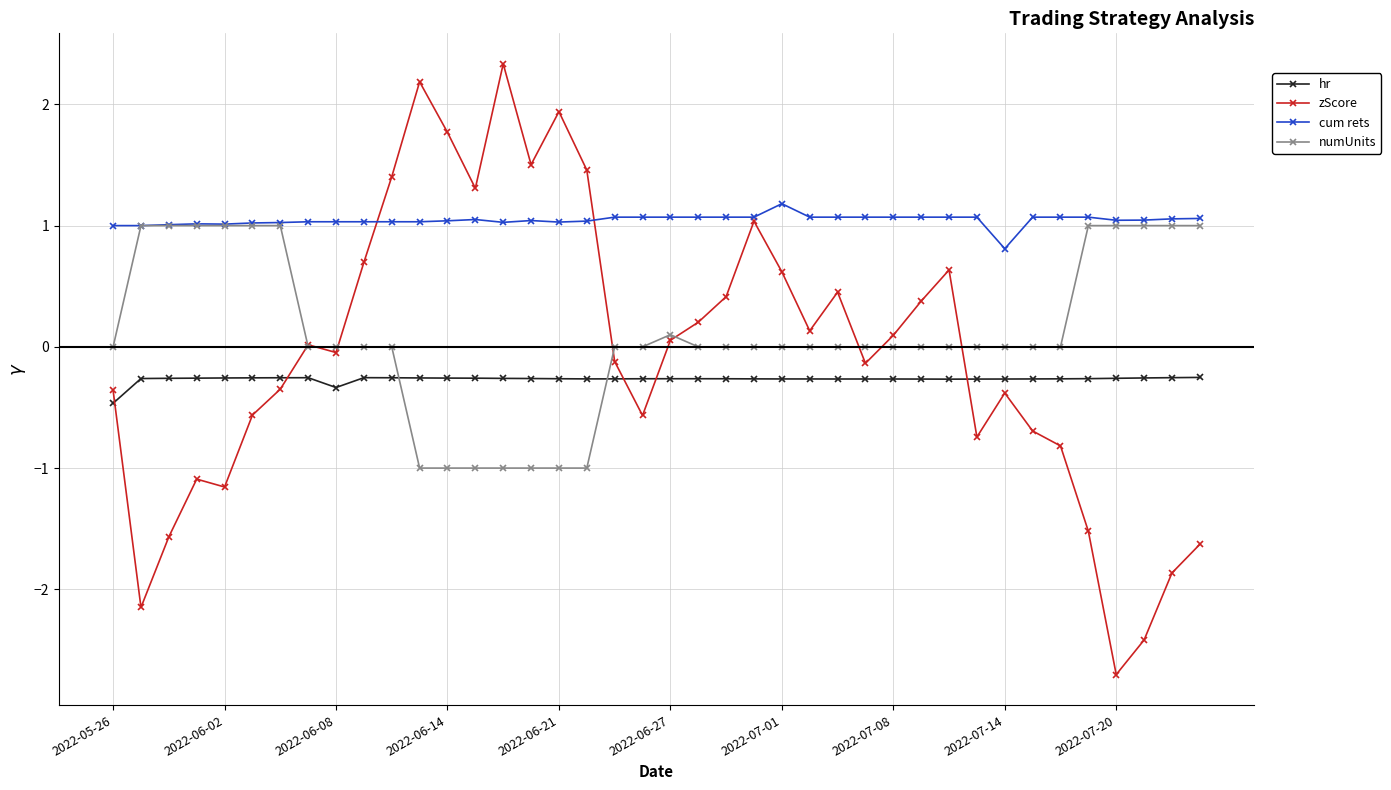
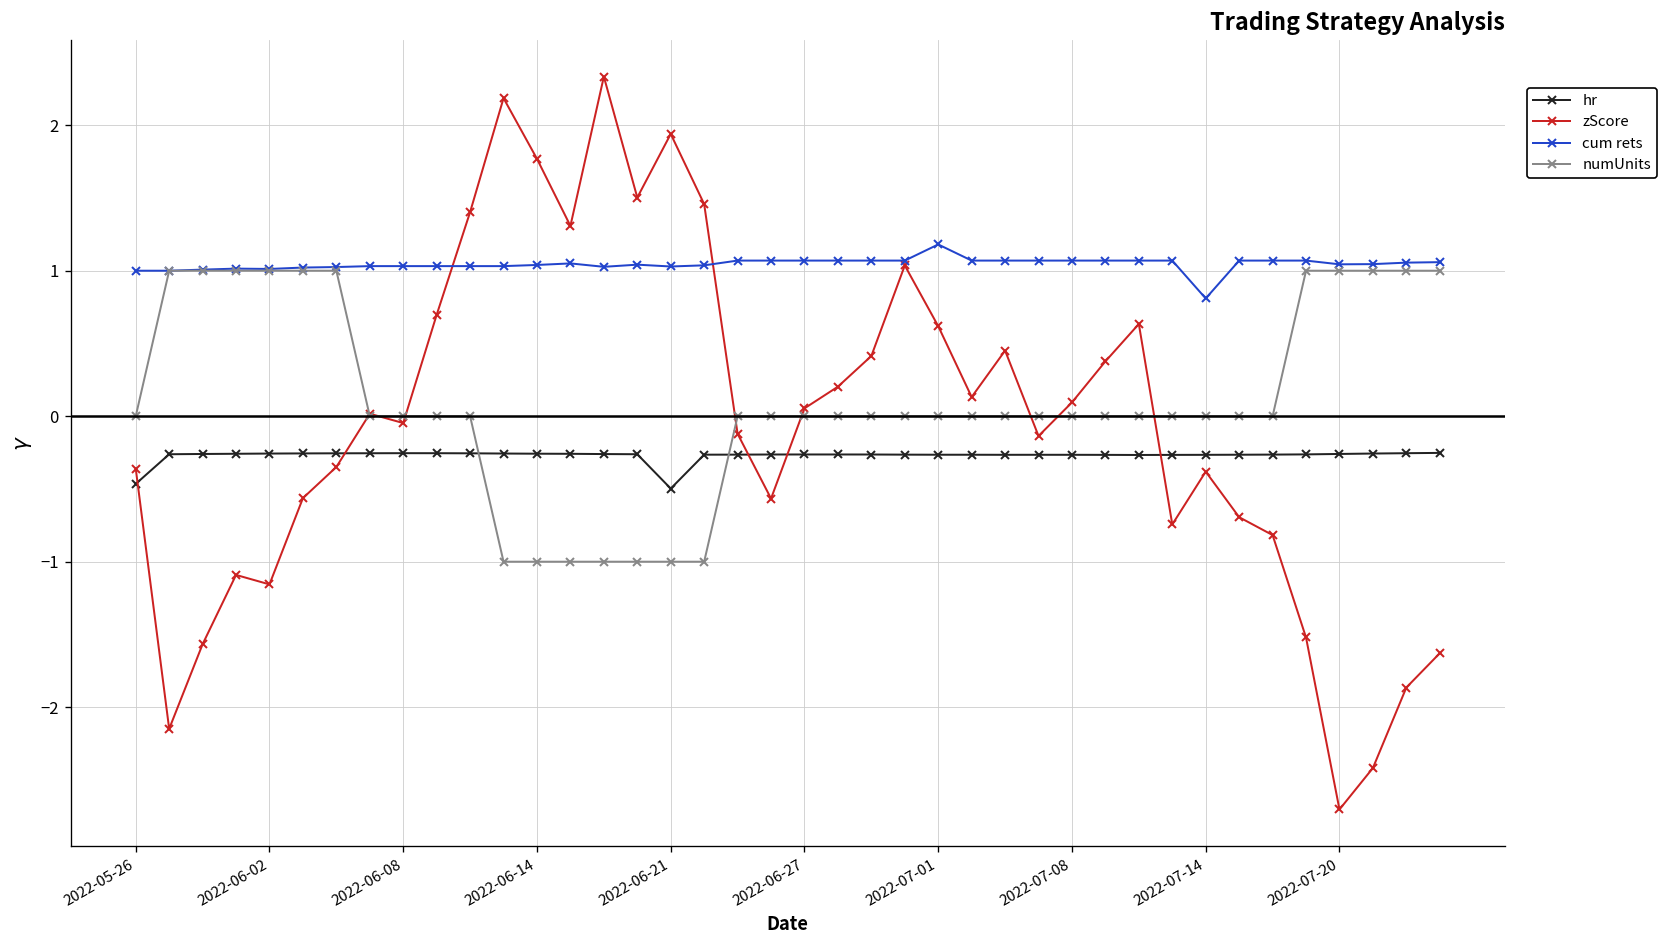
hr, 2022-06-08: -0.34 -> -0.25
hr, 2022-06-21: -0.26 -> -0.50
numUnits, 2022-06-27: 0.1 -> 0.0
